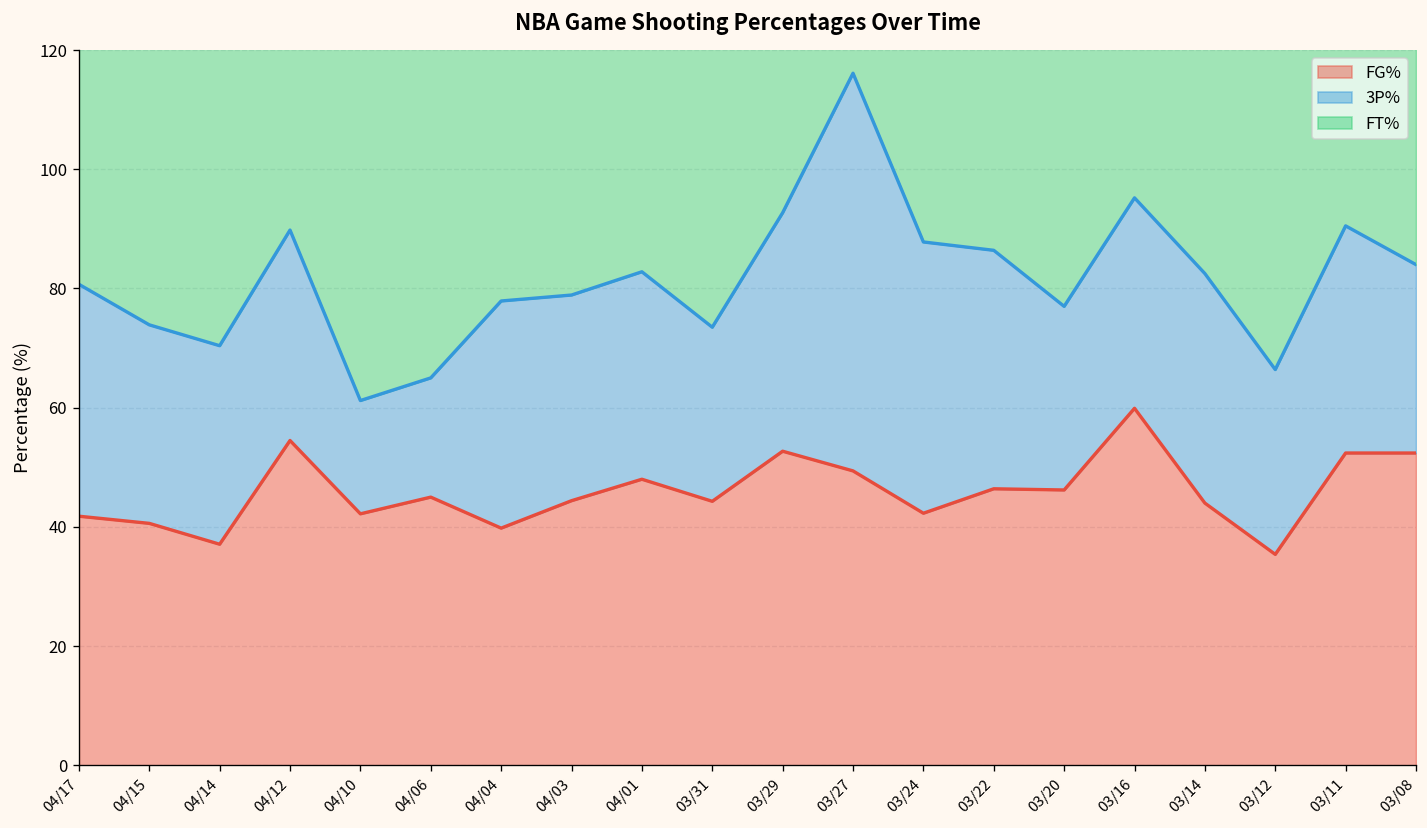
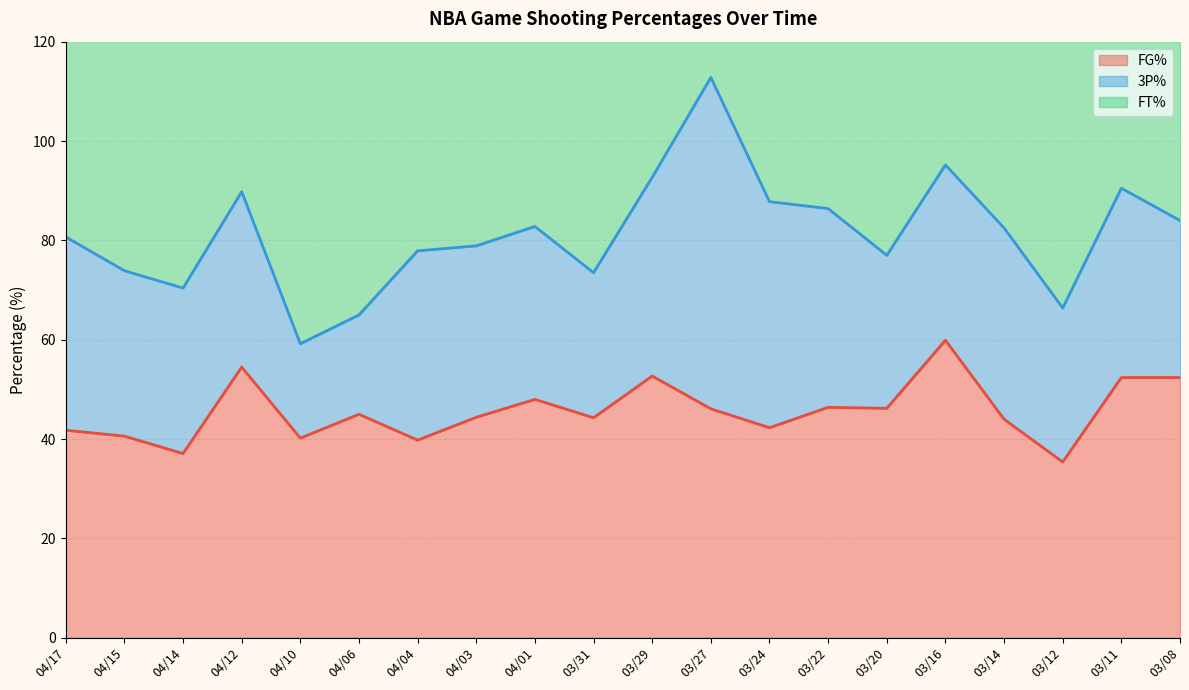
FG%, 04/10: 42 -> 40
FG%, 03/27: 49 -> 46
